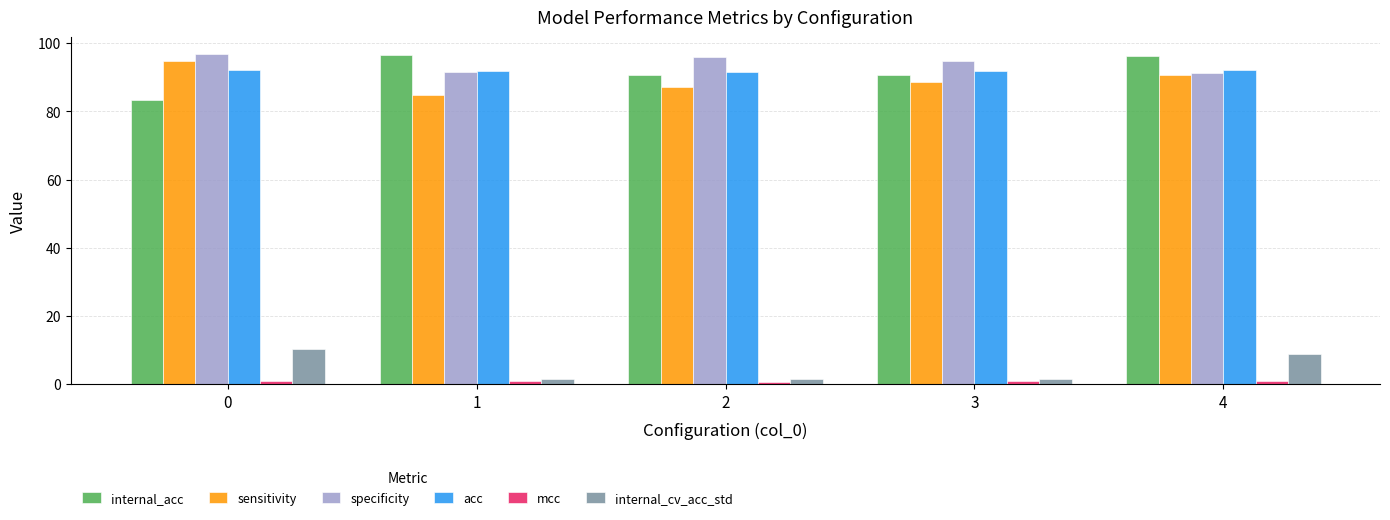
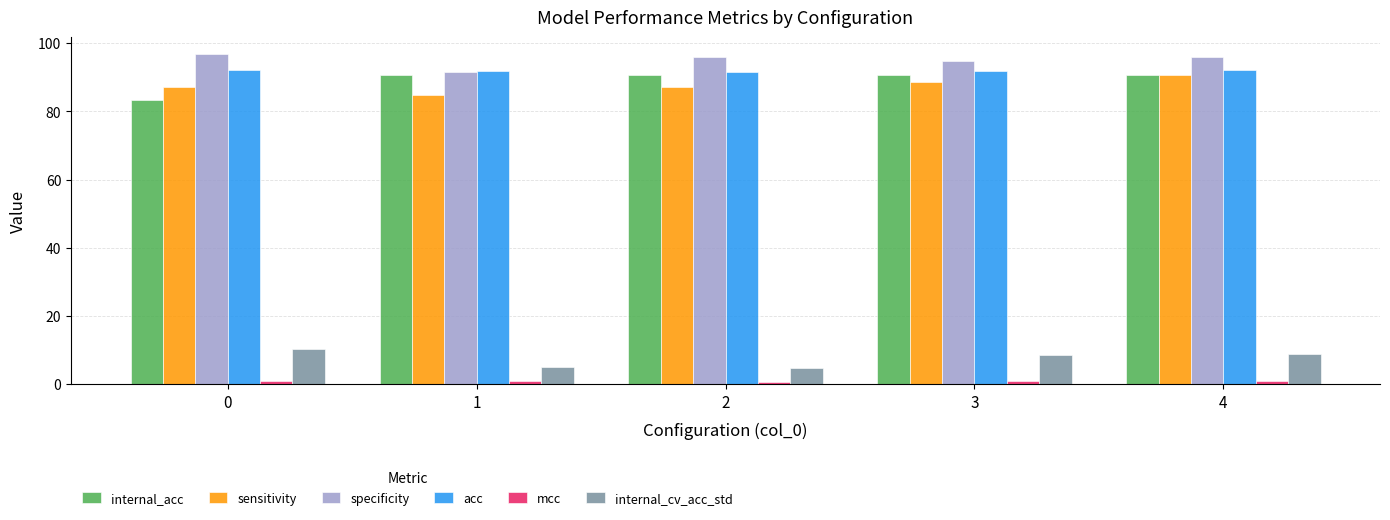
sensitivity, 0: 95 -> 87
internal_acc, 1: 96 -> 91
internal_cv_acc_std, 1: 2 -> 5
internal_cv_acc_std, 2: 2 -> 5
internal_cv_acc_std, 3: 2 -> 8
internal_acc, 4: 96 -> 91
specificity, 4: 91 -> 96
